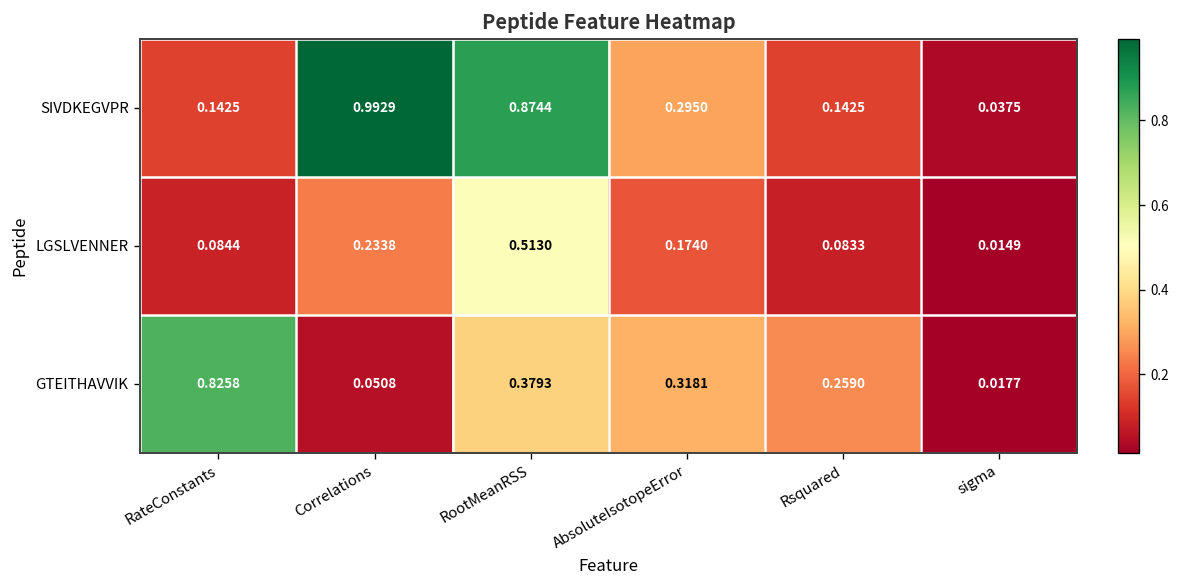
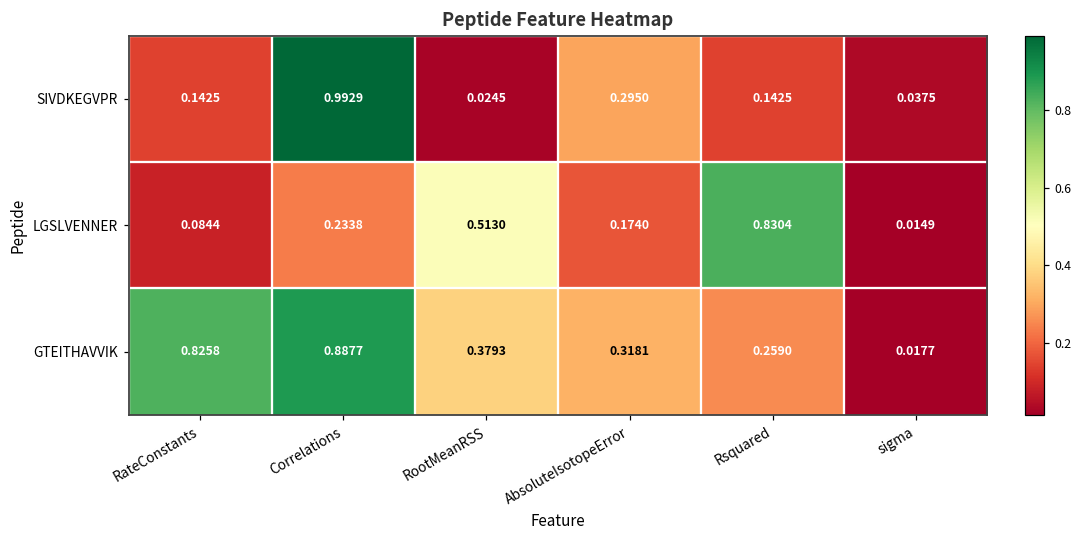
SIVDKEGVPR, RootMeanRSS: 0.8744 -> 0.0245
LGSLVENNER, Rsquared: 0.0833 -> 0.8304
GTEITHAVVIK, Correlations: 0.0508 -> 0.8877
